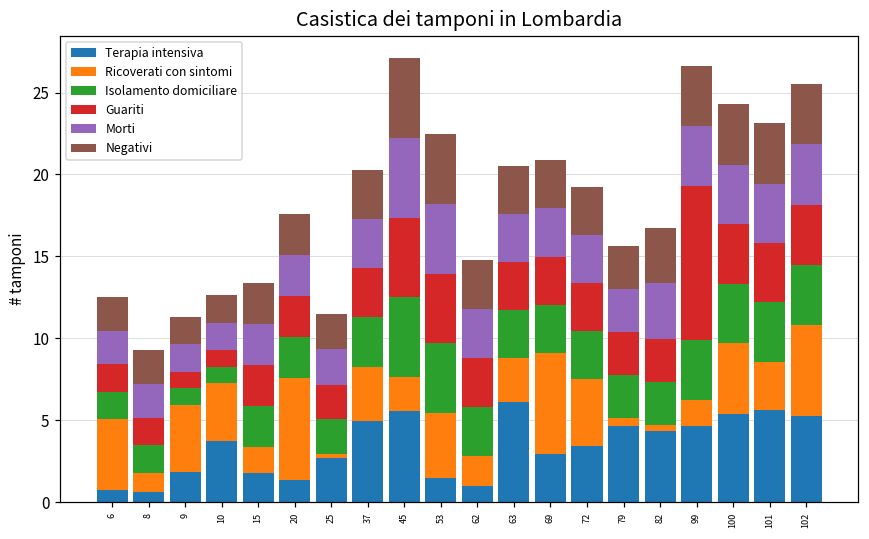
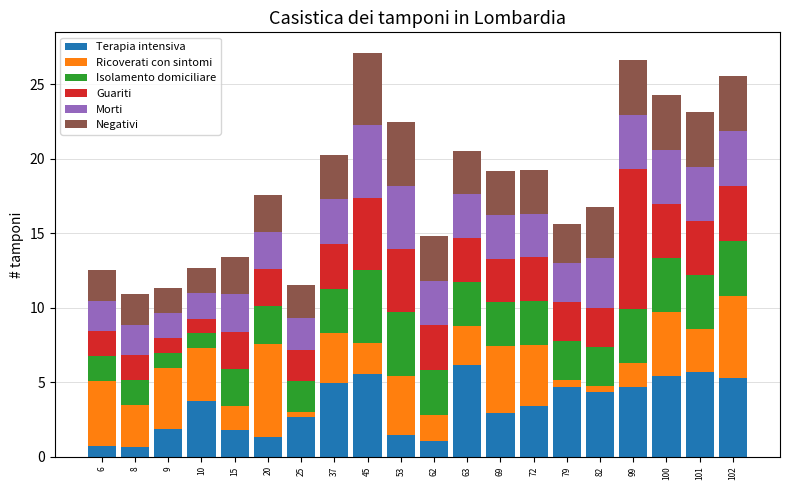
Ricoverati con sintomi, 8: 1.2 -> 2.8
Ricoverati con sintomi, 69: 6.2 -> 4.5
